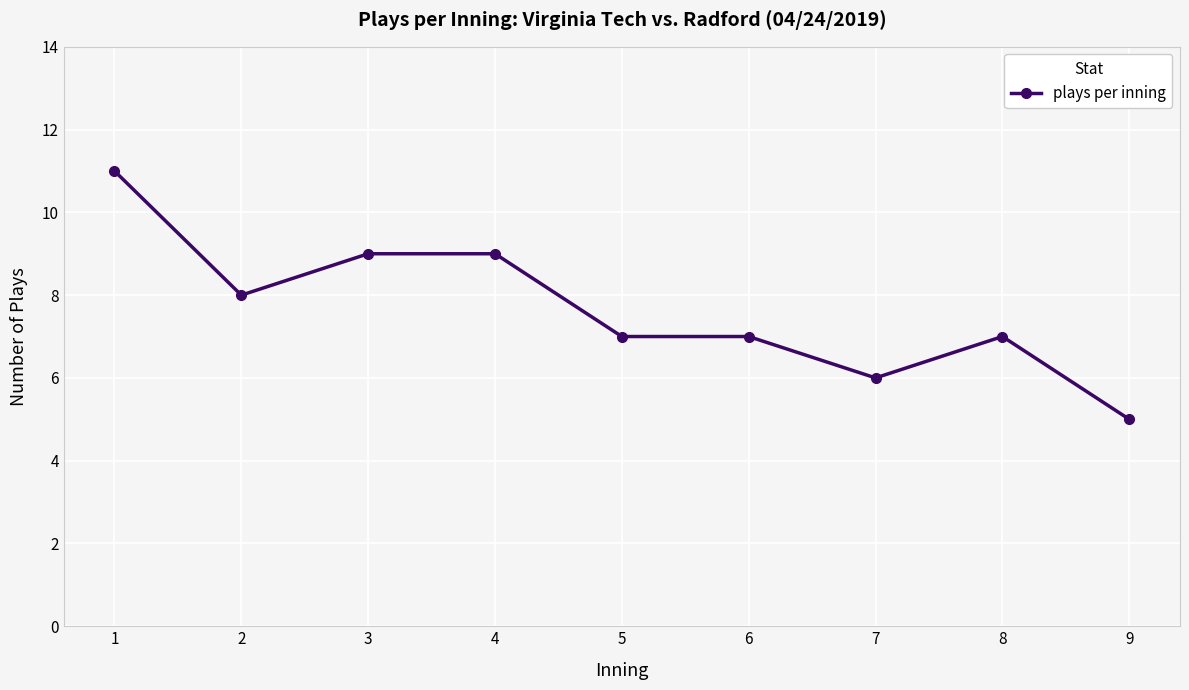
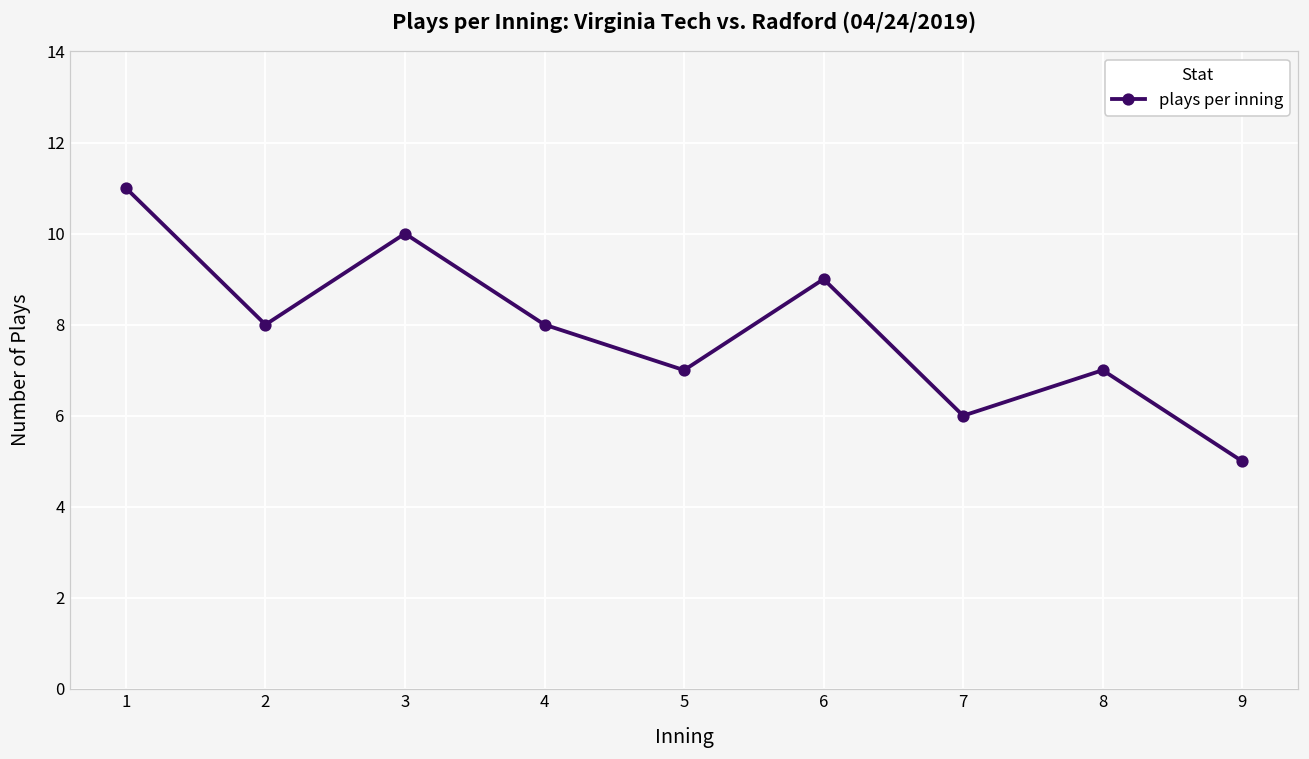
3: 9 -> 10
4: 9 -> 8
6: 7 -> 9
